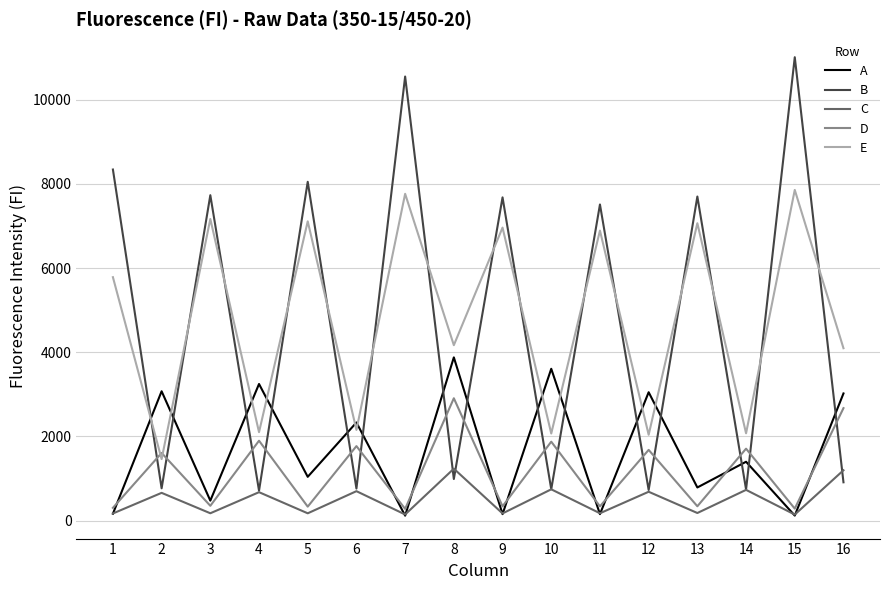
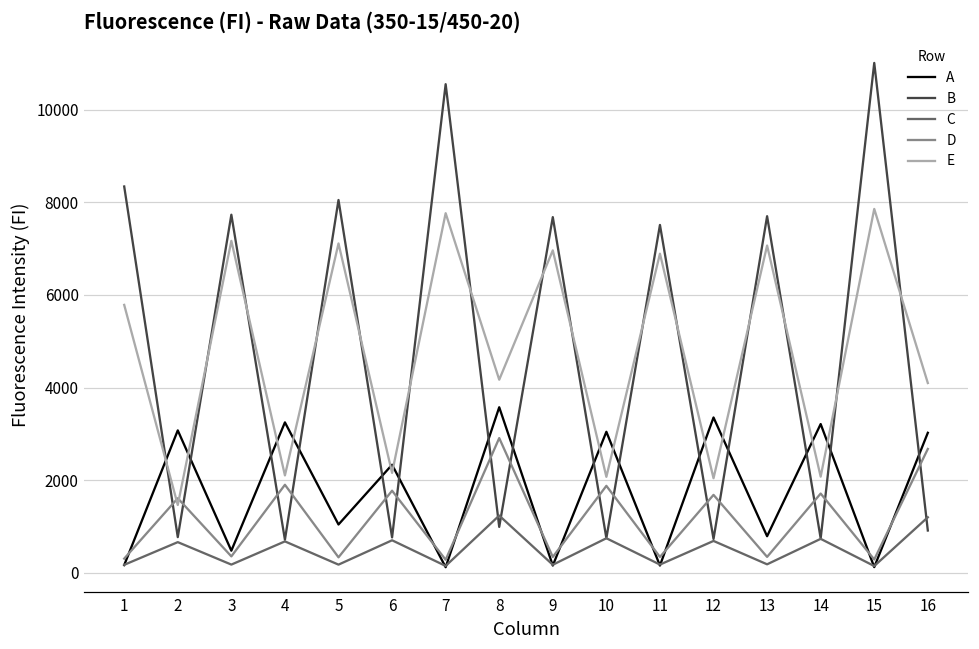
A, 8: 3900 -> 3600
A, 10: 3600 -> 3000
A, 12: 3100 -> 3400
A, 14: 1400 -> 3200
